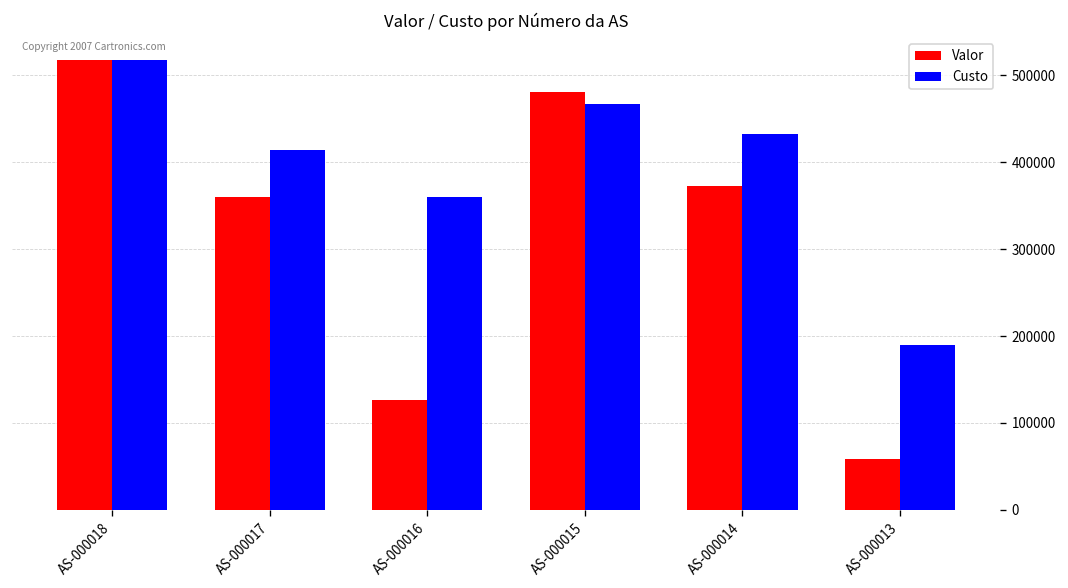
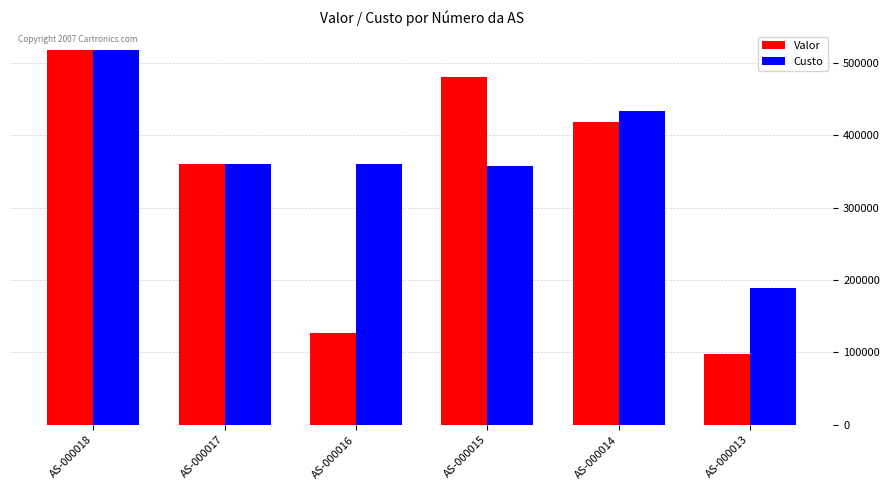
Custo, AS-000017: 410000 -> 360000
Custo, AS-000015: 470000 -> 360000
Valor, AS-000014: 370000 -> 420000
Valor, AS-000013: 60000 -> 100000
